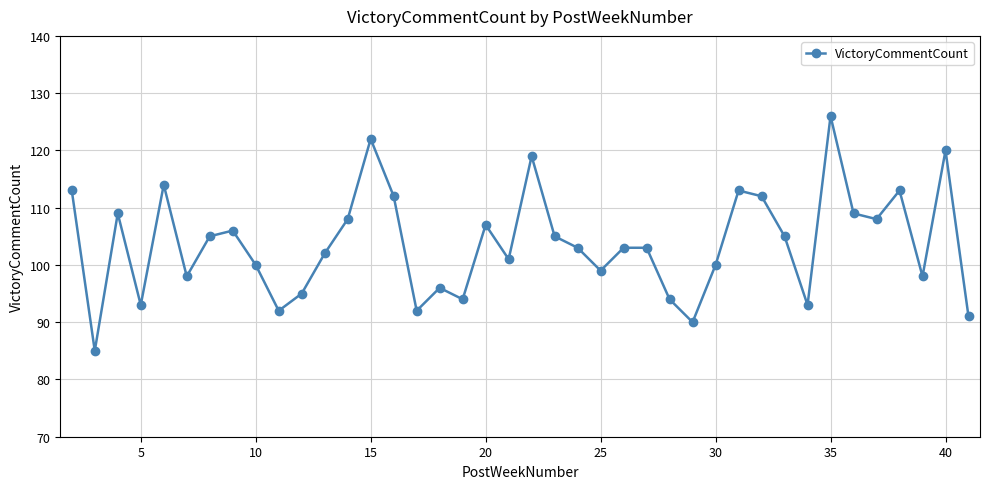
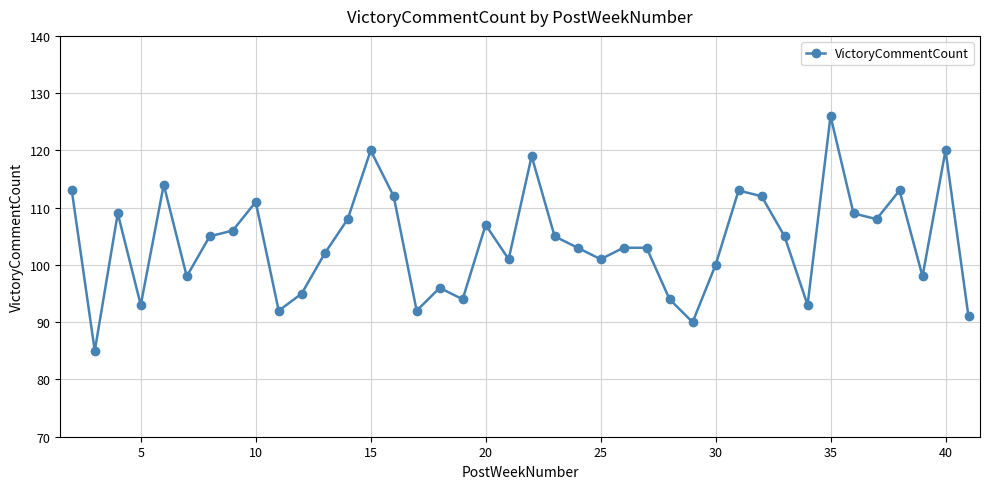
10: 100 -> 111
15: 122 -> 120
25: 99 -> 101
